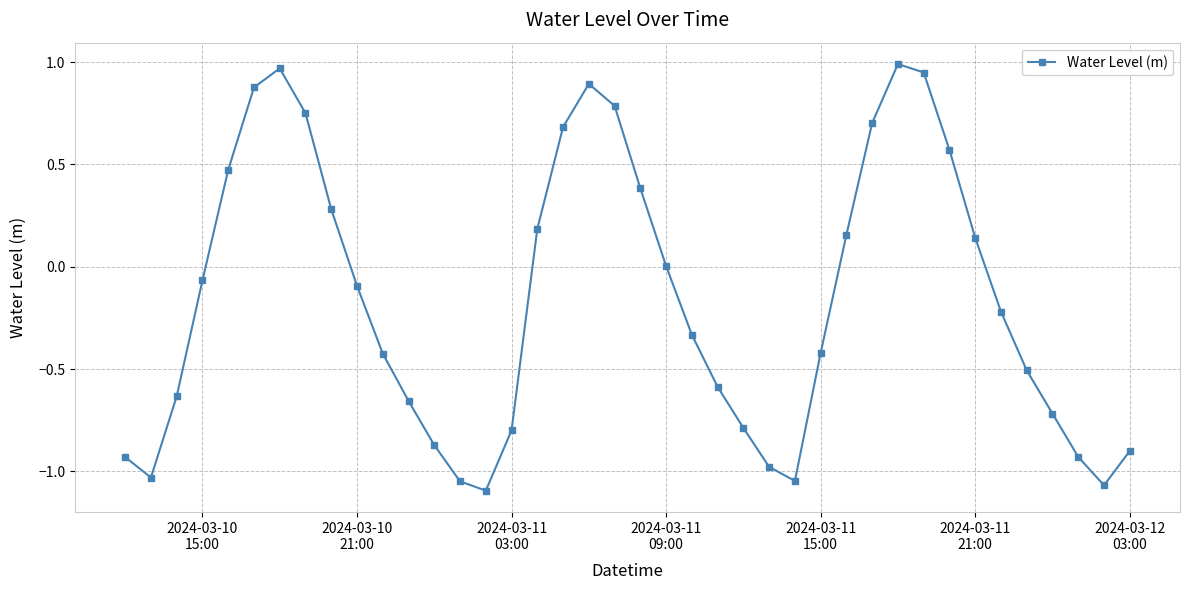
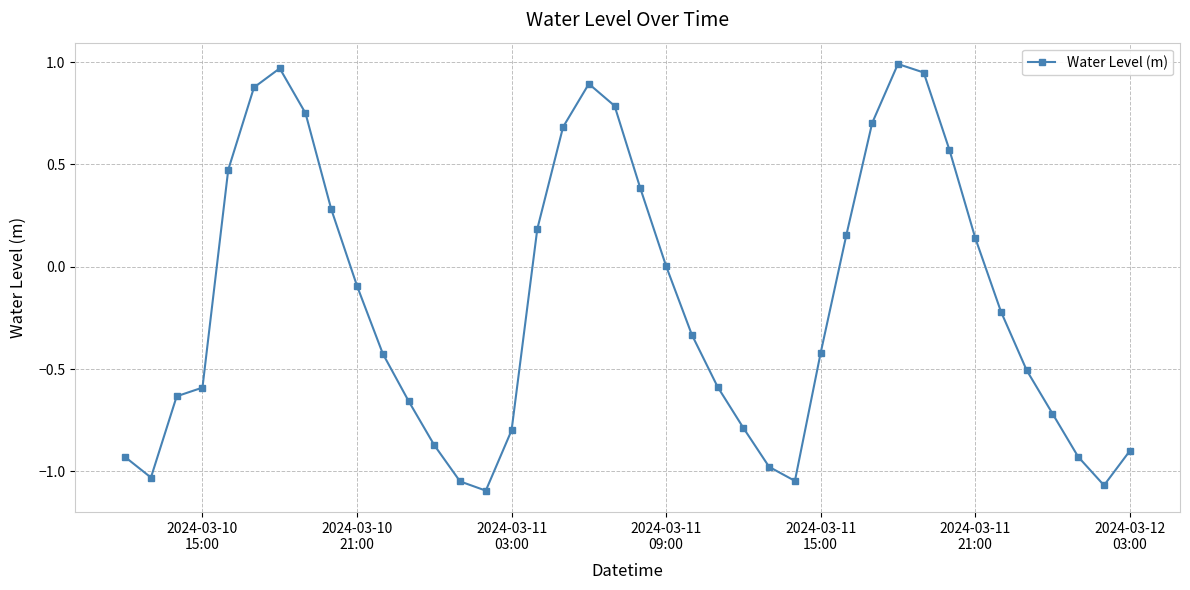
2024-03-10 15:00: -0.07 -> -0.59
